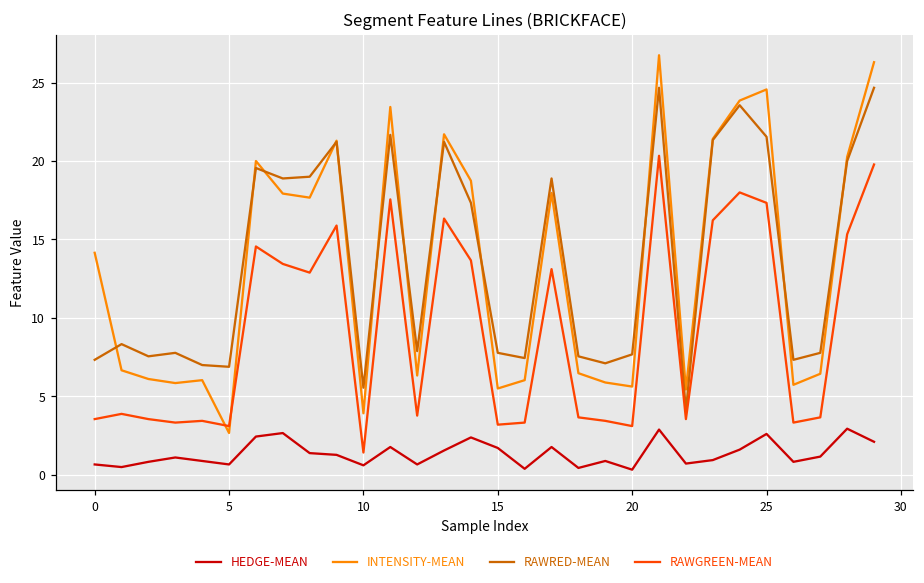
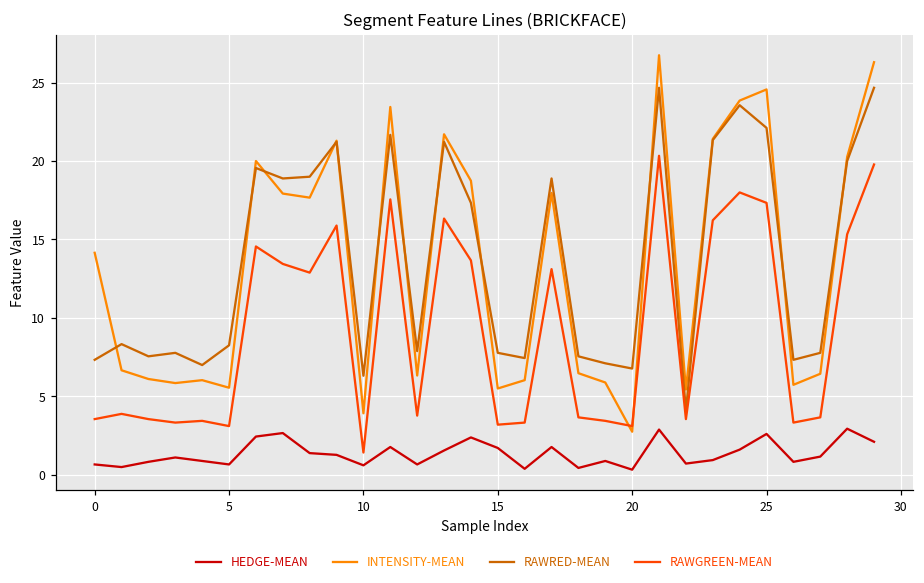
INTENSITY-MEAN, 5: 2.7 -> 5.6
RAWRED-MEAN, 5: 6.9 -> 8.3
RAWRED-MEAN, 10: 5.6 -> 6.3
INTENSITY-MEAN, 20: 5.6 -> 2.8
RAWRED-MEAN, 20: 7.7 -> 6.8
RAWRED-MEAN, 25: 21.5 -> 22.1
